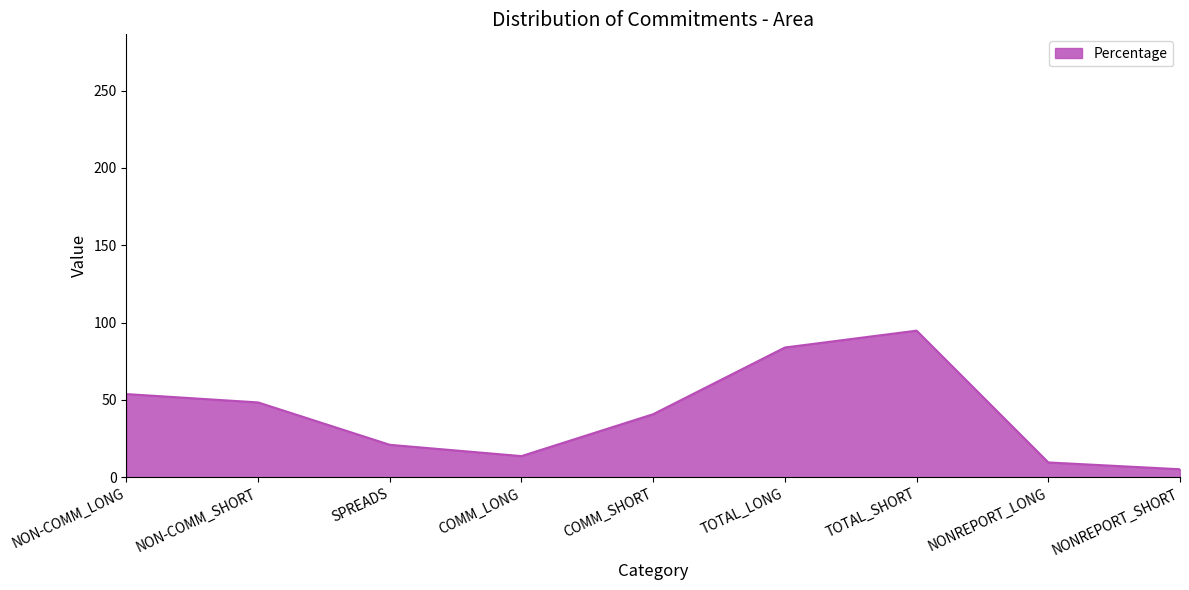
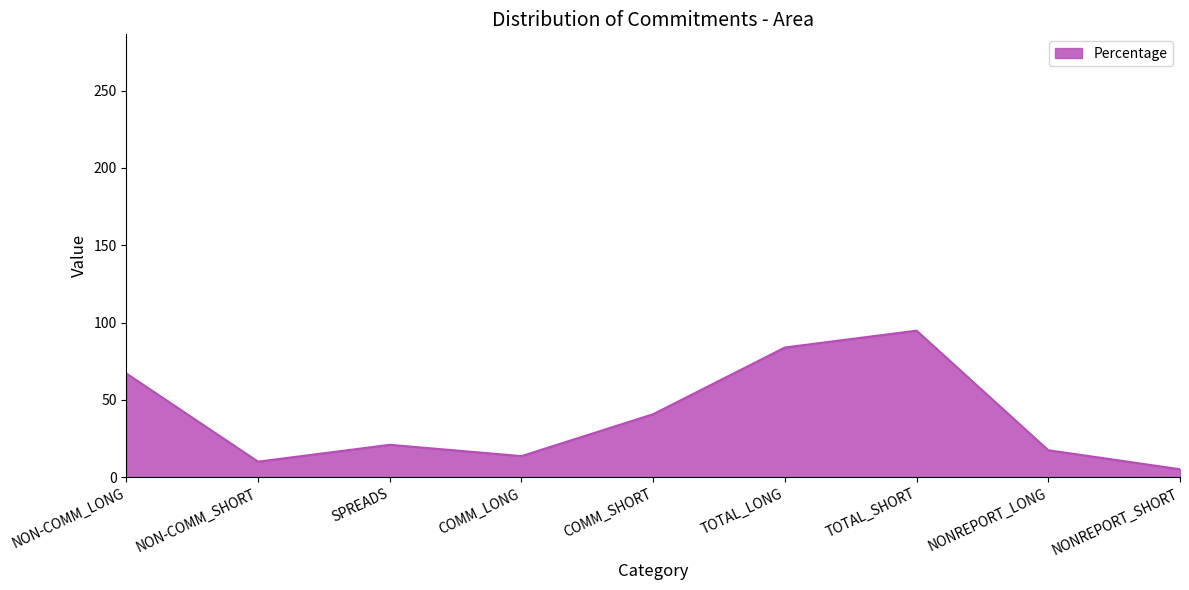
NON-COMM_LONG: 54 -> 67
NON-COMM_SHORT: 48 -> 10
NONREPORT_LONG: 10 -> 18
